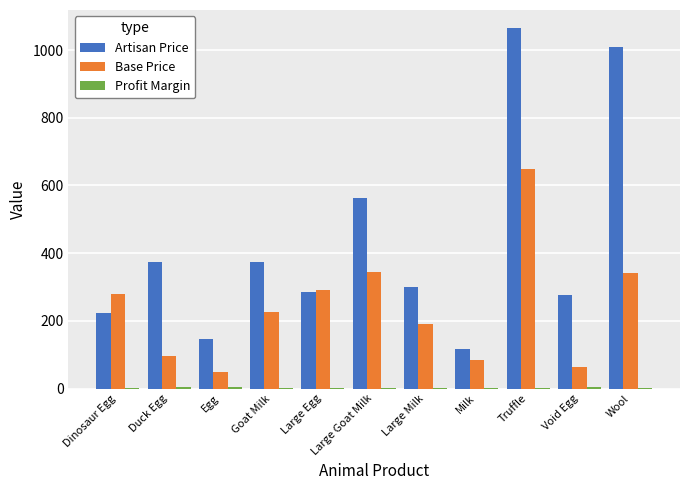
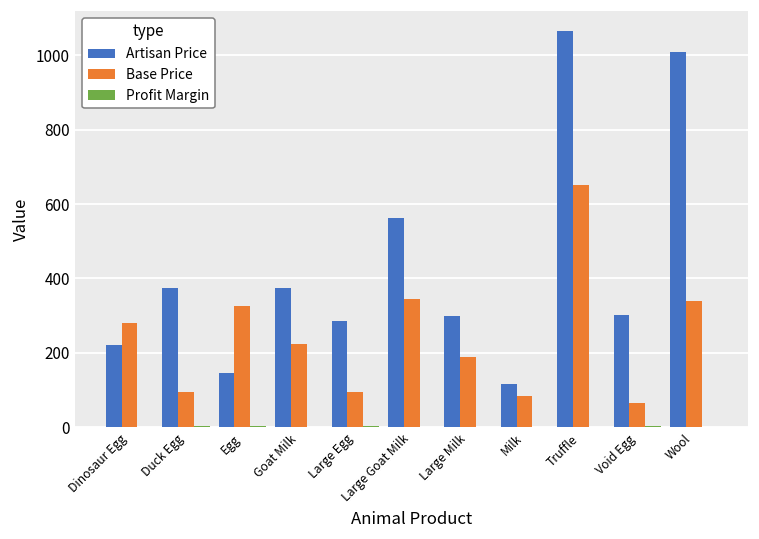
Base Price, Egg: 50 -> 330
Base Price, Large Egg: 290 -> 100
Artisan Price, Void Egg: 280 -> 300
